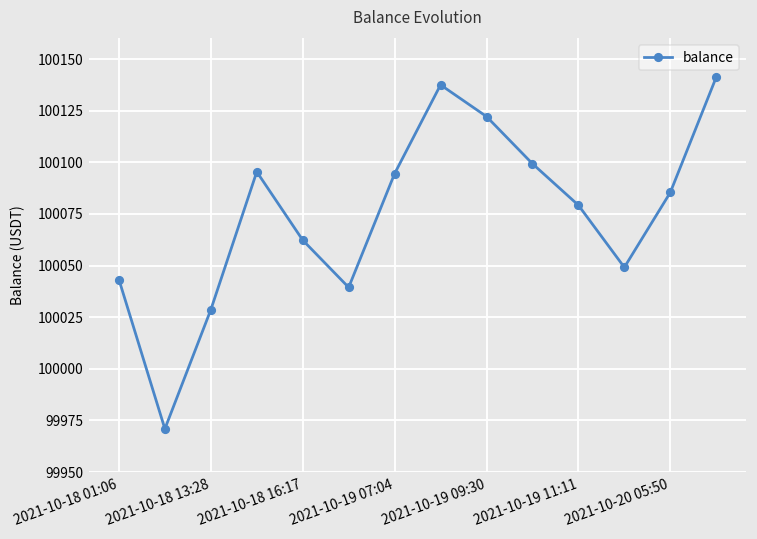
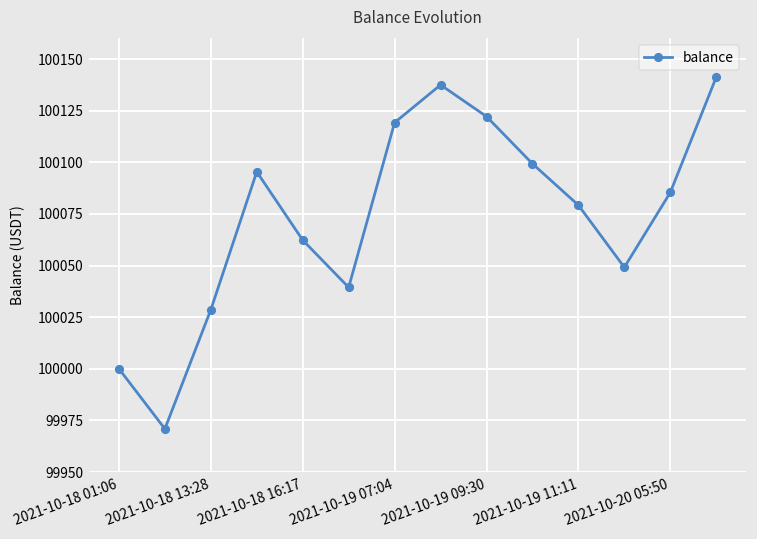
2021-10-18 01:06: 100043 -> 100000
2021-10-19 07:04: 100095 -> 100119
